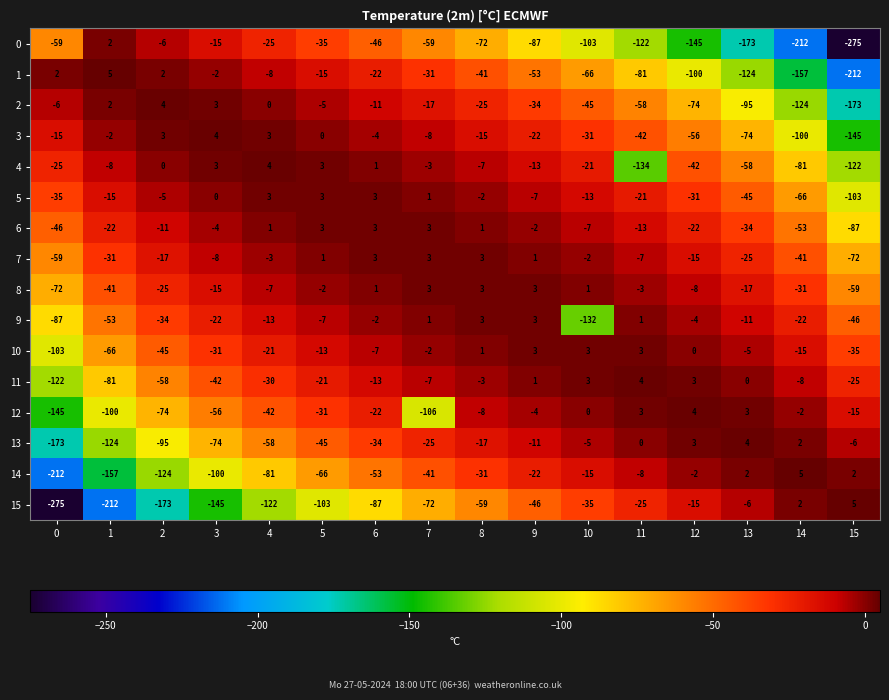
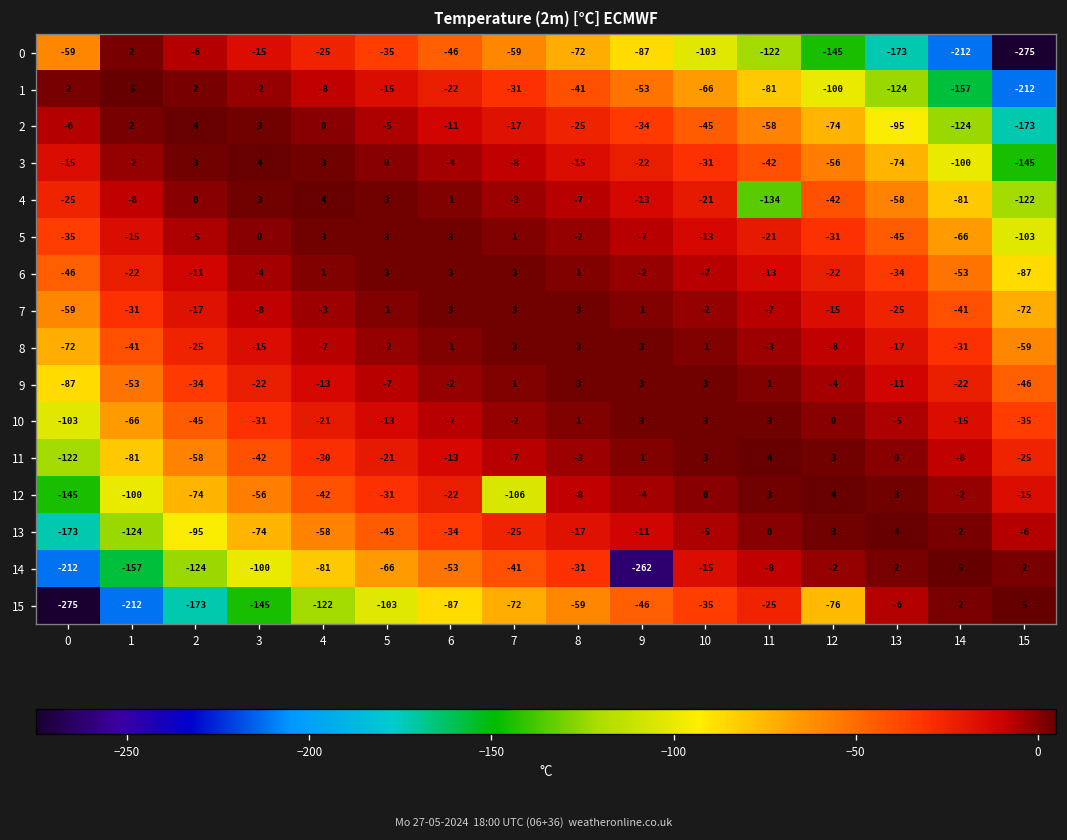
9, 10: -132 -> 3
14, 9: -22 -> -262
15, 12: -15 -> -76
